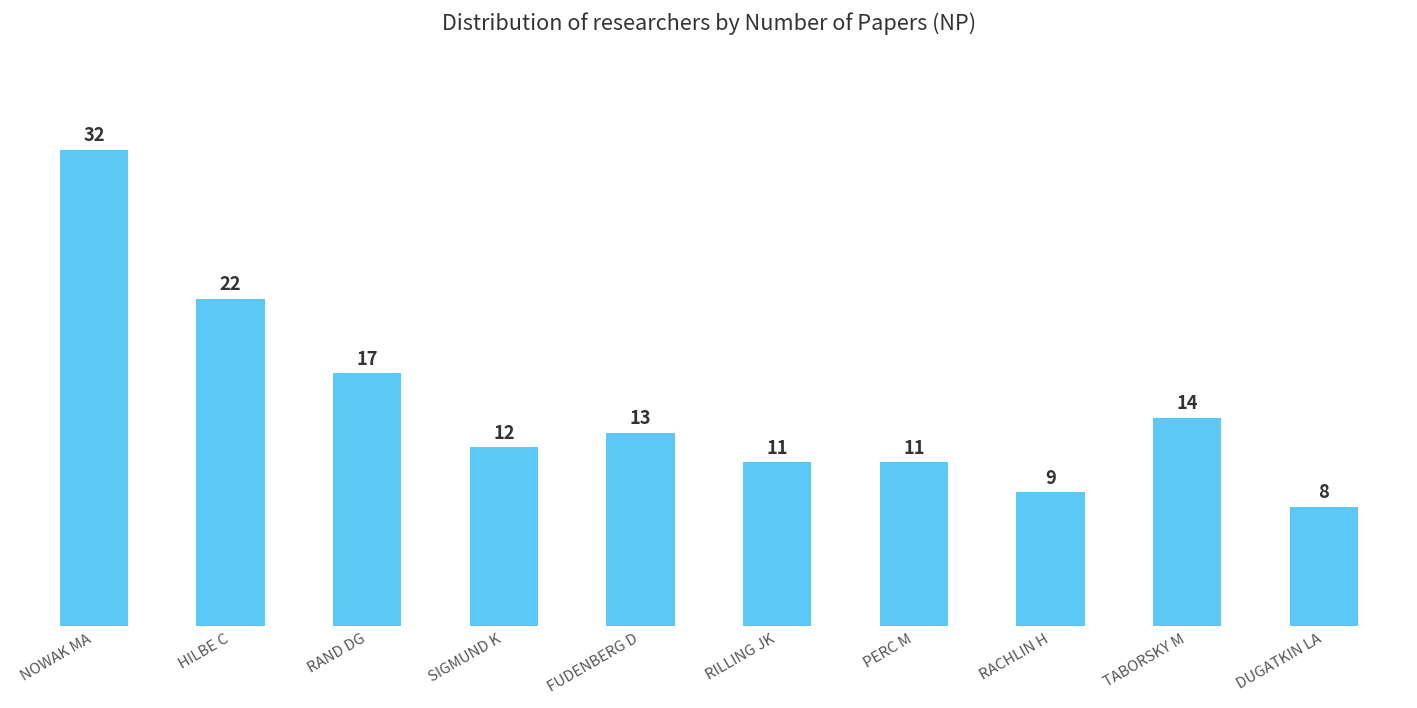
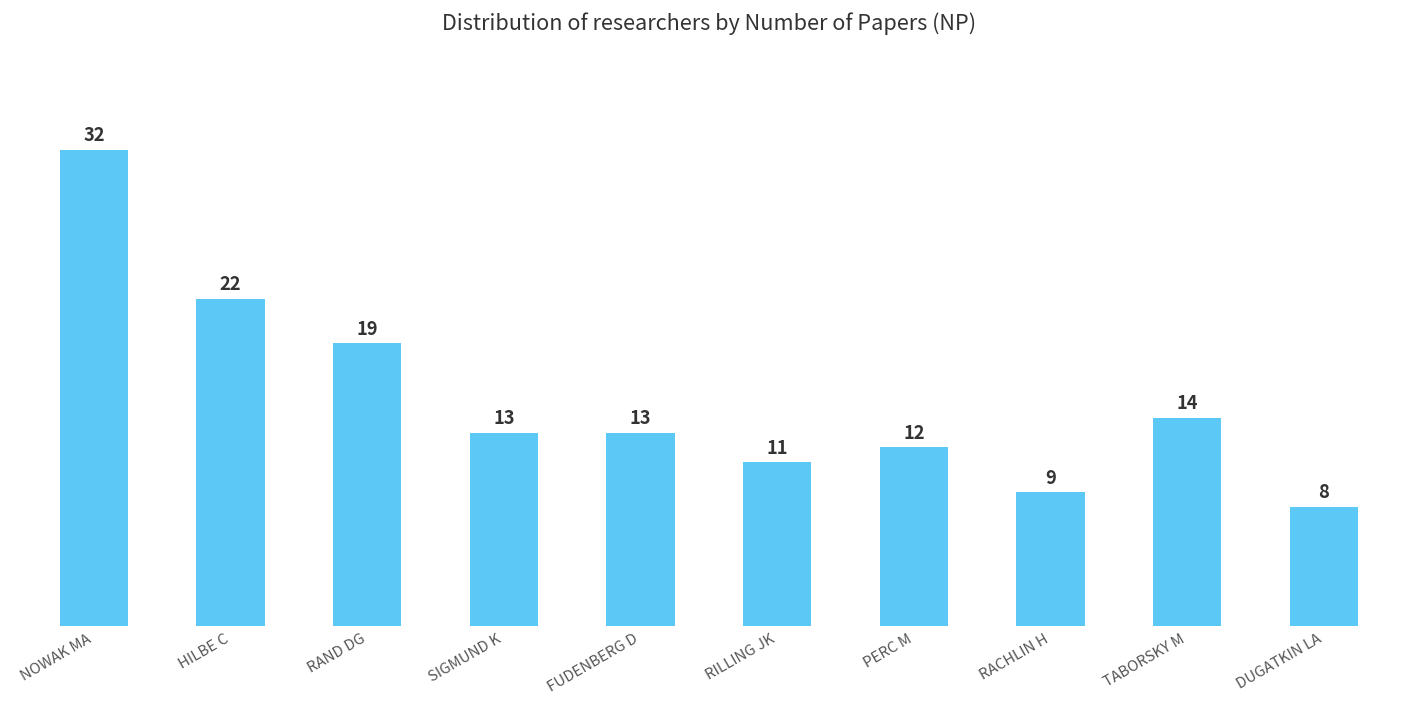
RAND DG: 17 -> 19
SIGMUND K: 12 -> 13
PERC M: 11 -> 12
